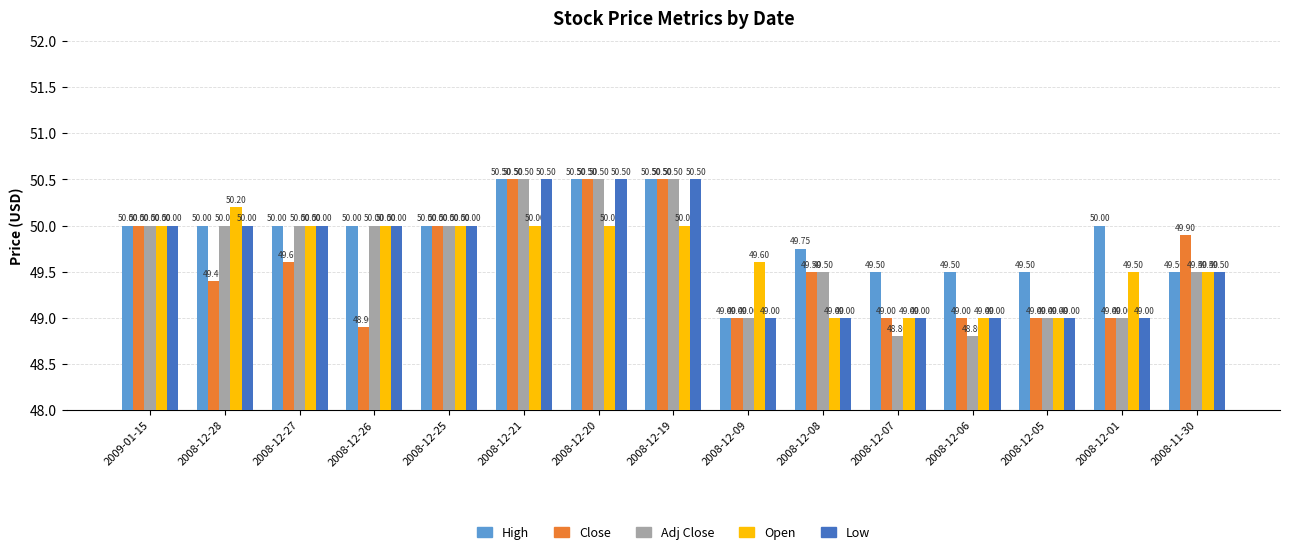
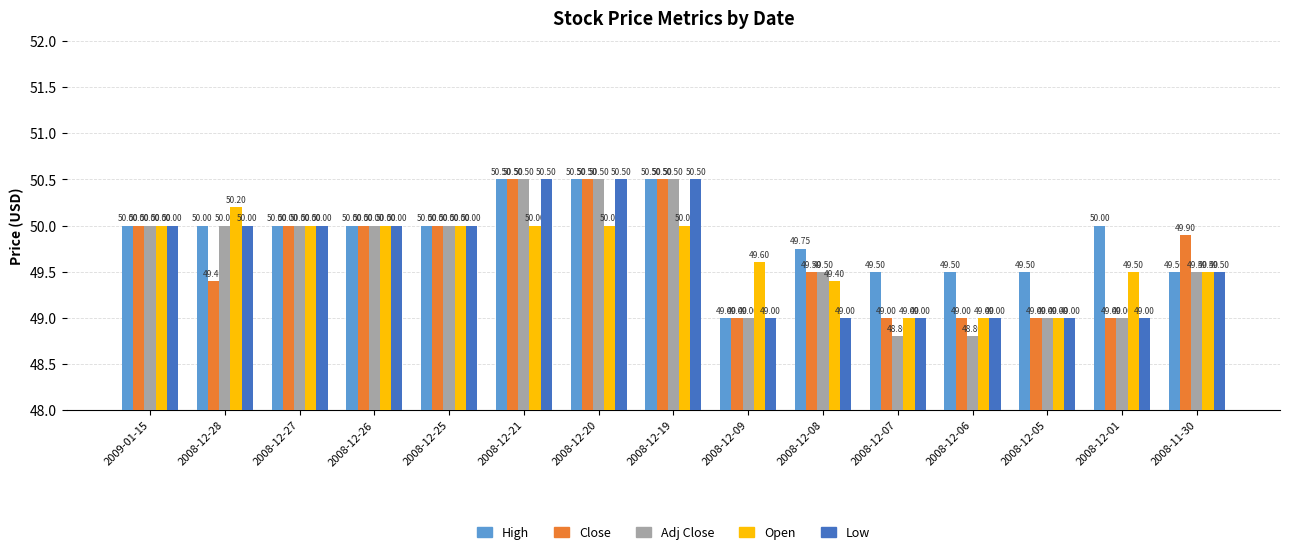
Close, 2008-12-27: 49.60 -> 50.00
Close, 2008-12-26: 48.90 -> 50.00
Open, 2008-12-08: 49.00 -> 49.40
